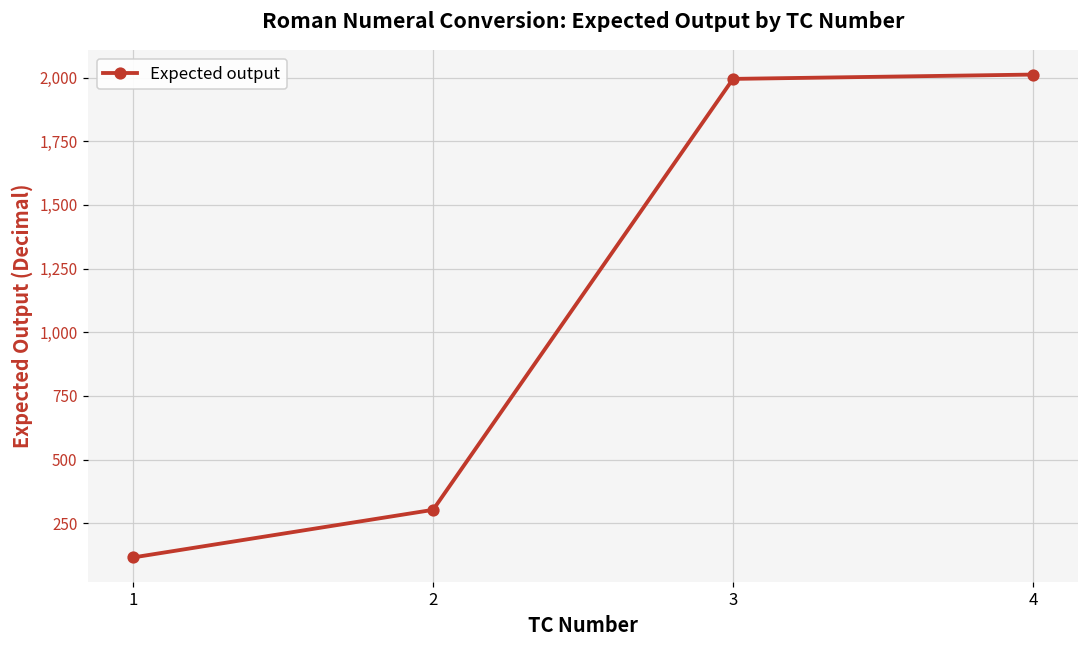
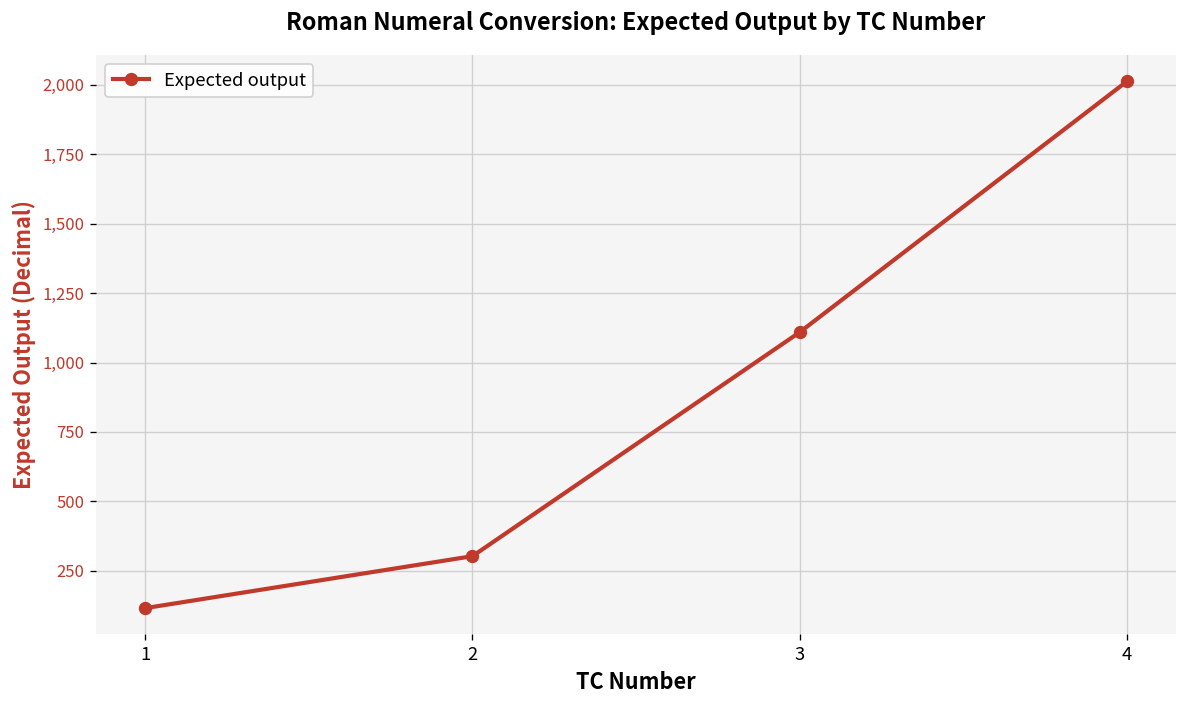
3: 2,000 -> 1,110
